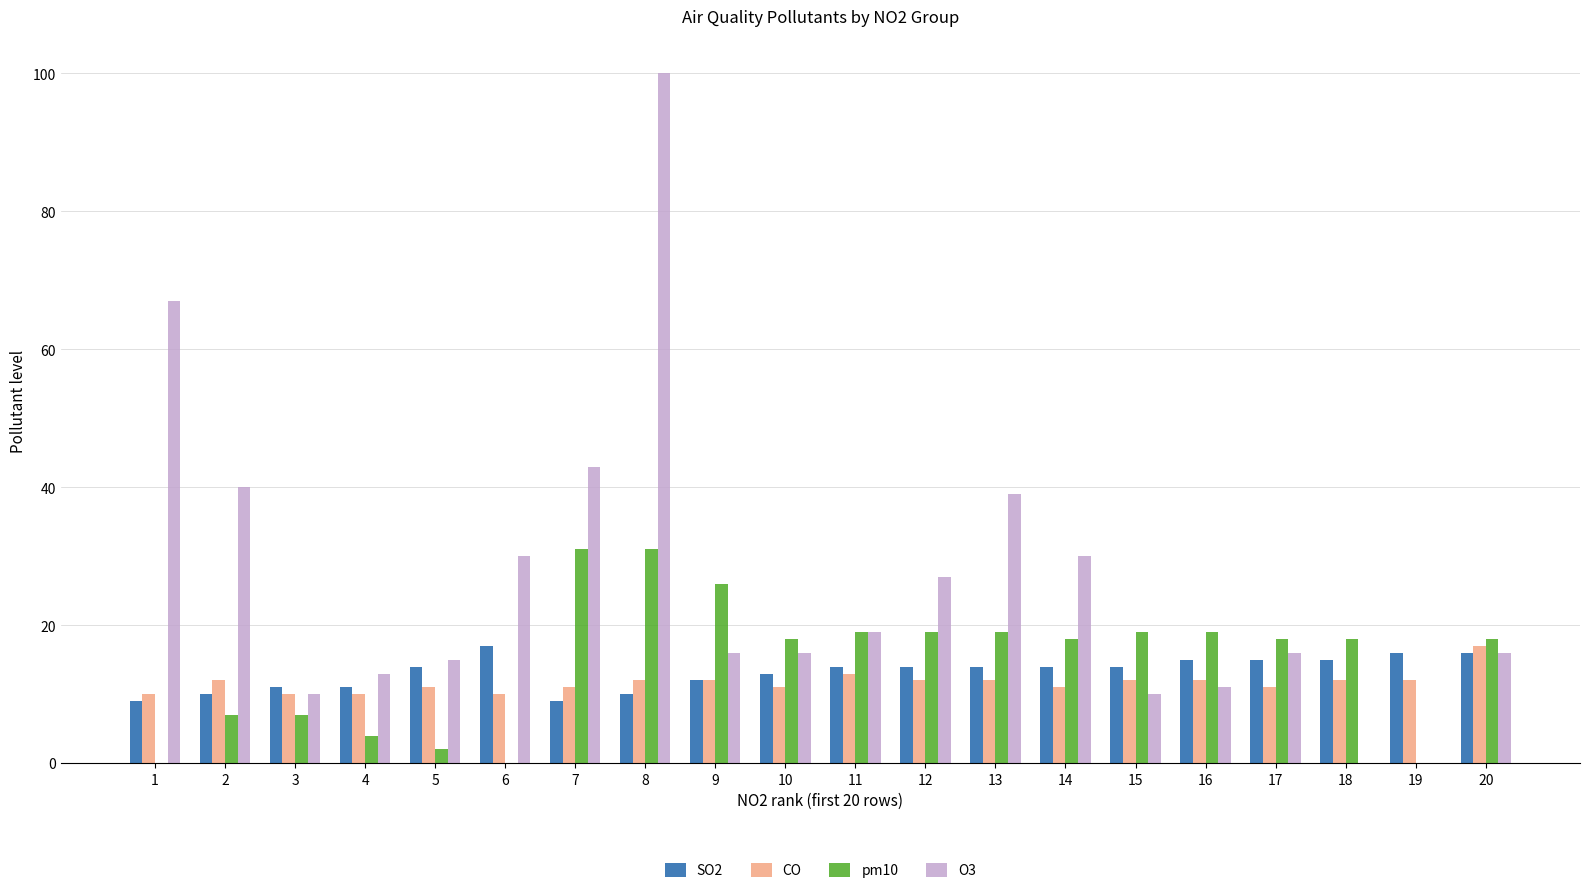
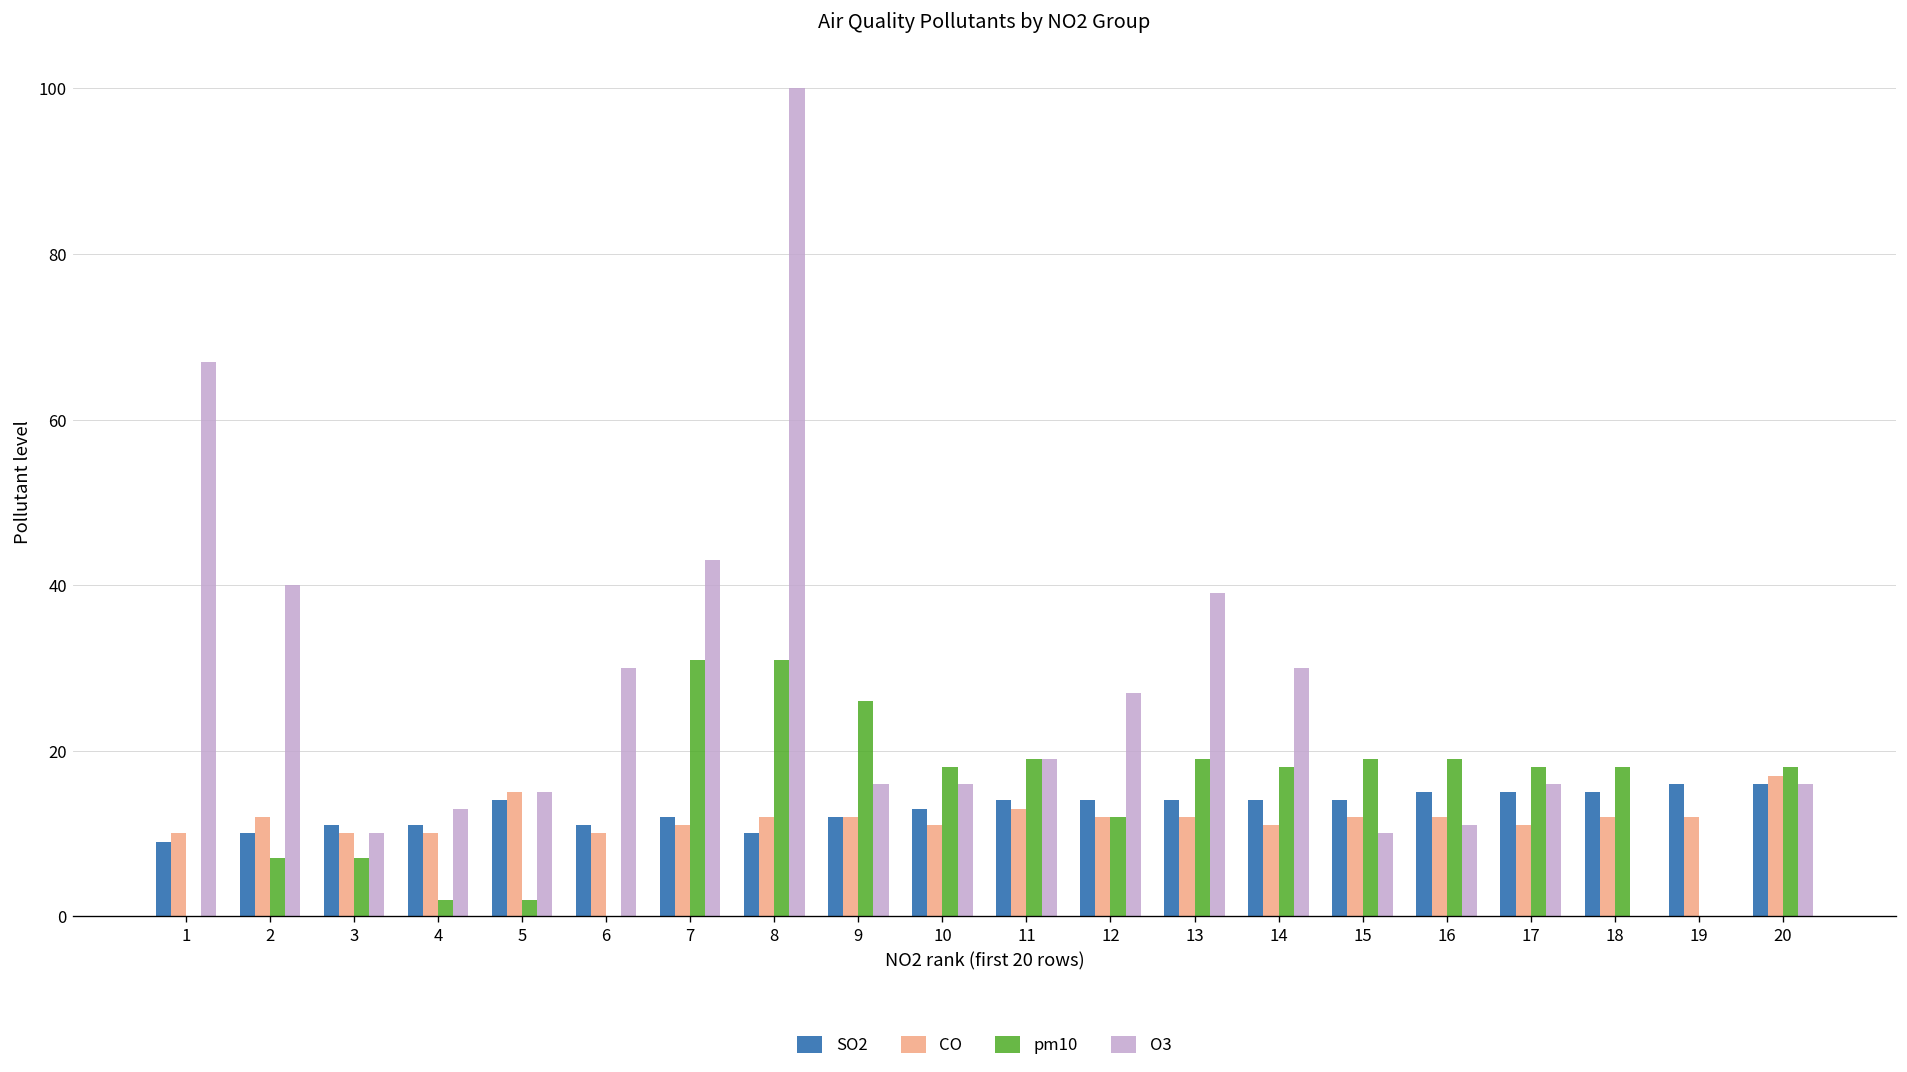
pm10, 4: 4 -> 2
CO, 5: 11 -> 15
SO2, 6: 17 -> 11
SO2, 7: 9 -> 12
pm10, 12: 19 -> 12
